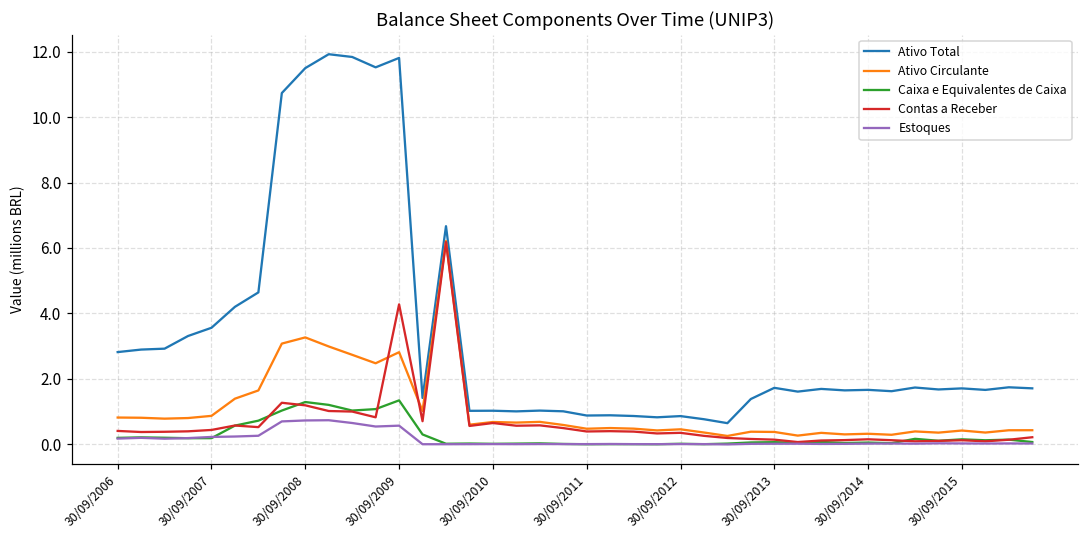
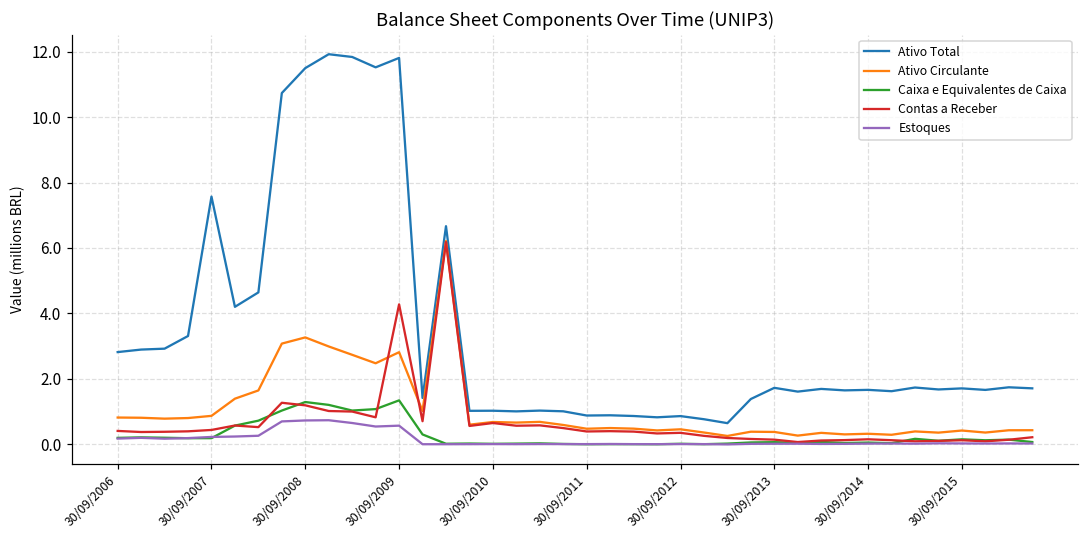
Ativo Total, 30/09/2007: 3.6 -> 7.6
